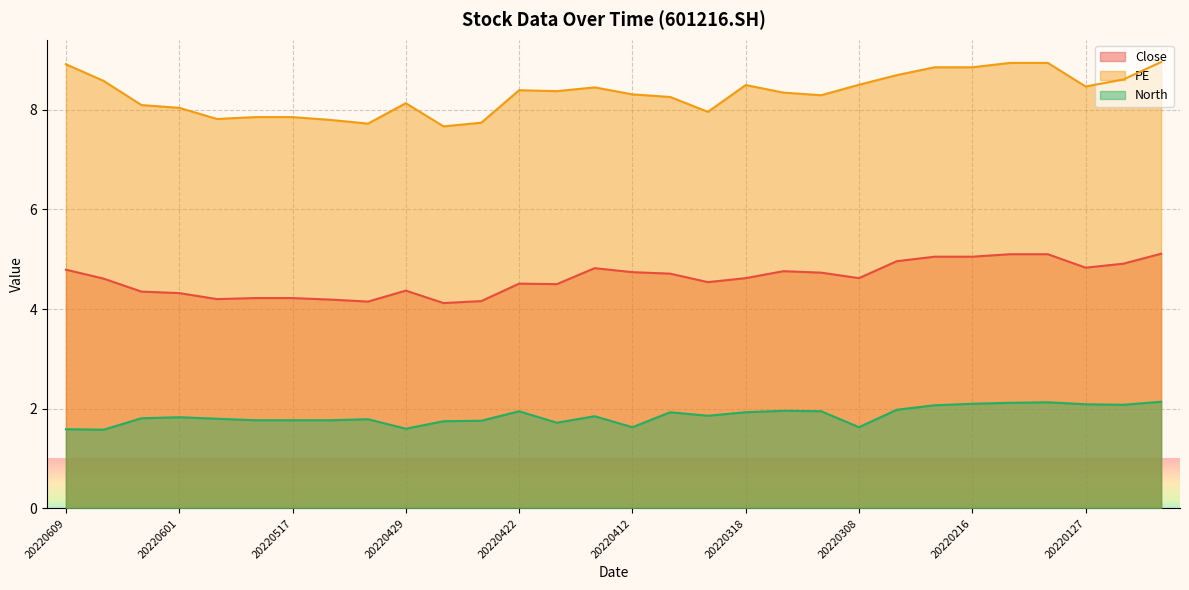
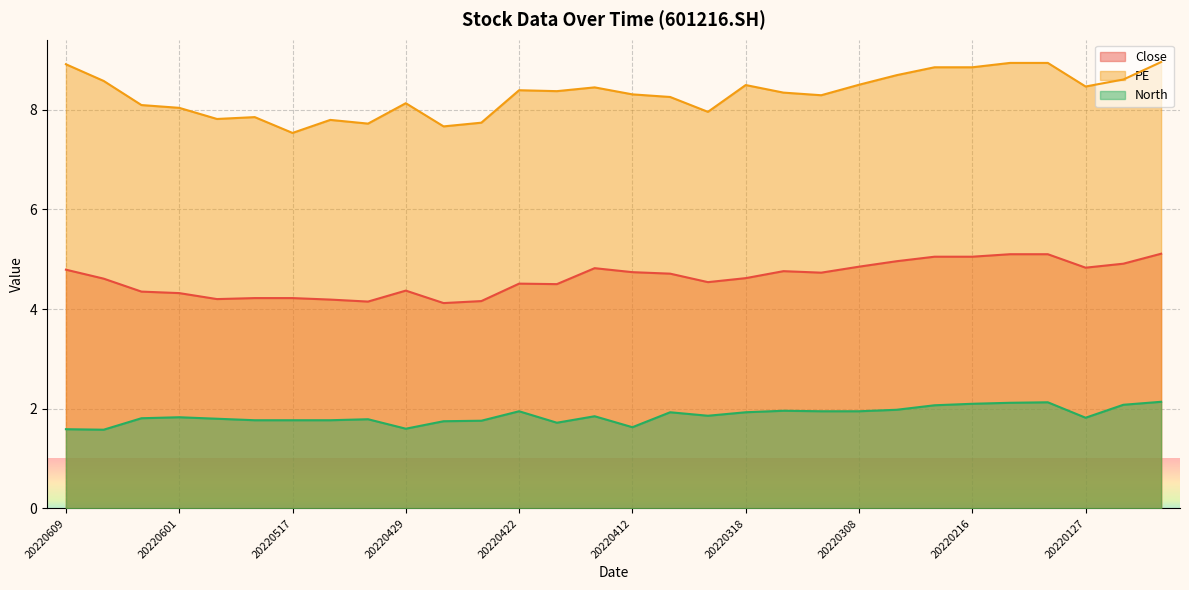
PE, 20220517: 7.9 -> 7.5
Close, 20220308: 4.6 -> 4.9
North, 20220308: 1.6 -> 2.0
North, 20220127: 2.1 -> 1.8
